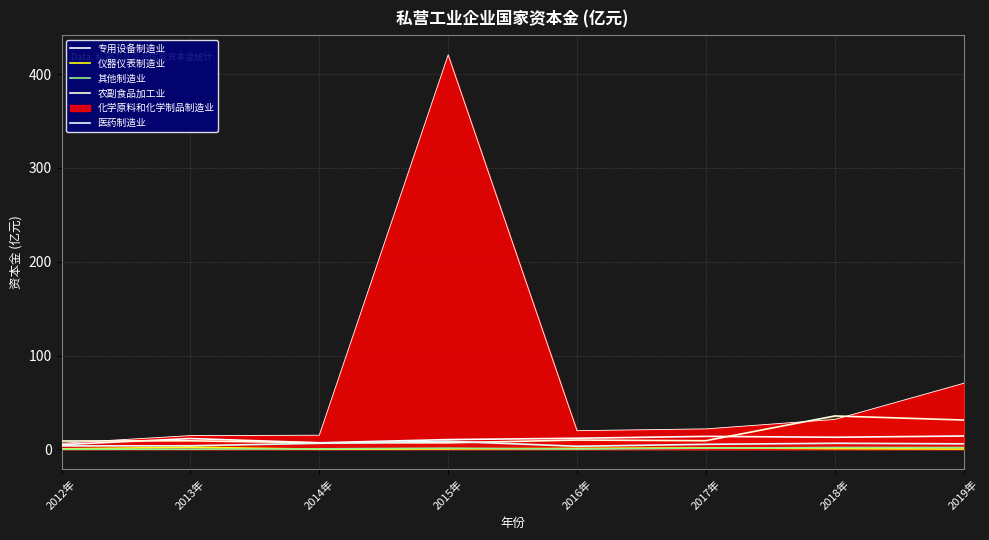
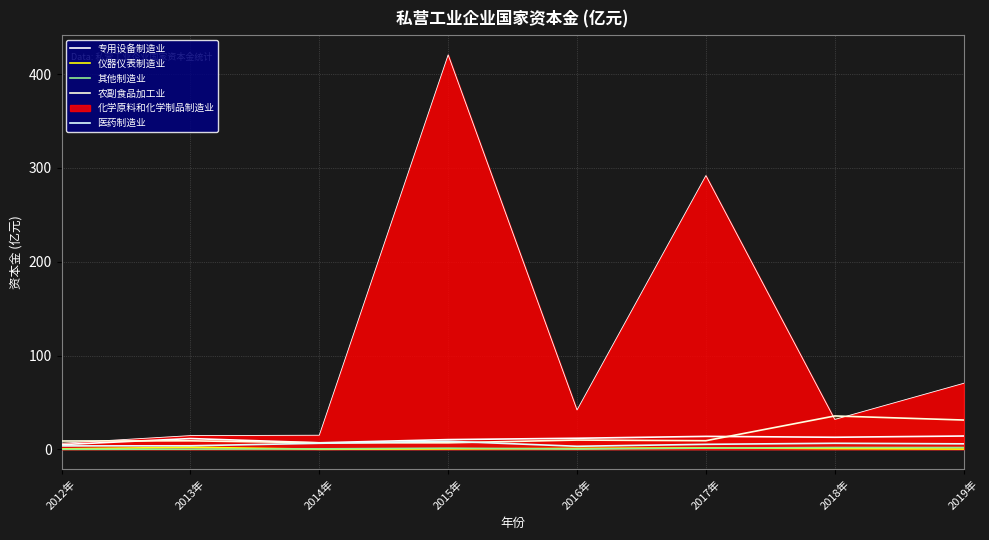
化学原料和化学制品制造业, 2016年: 20 -> 40
化学原料和化学制品制造业, 2017年: 20 -> 290
